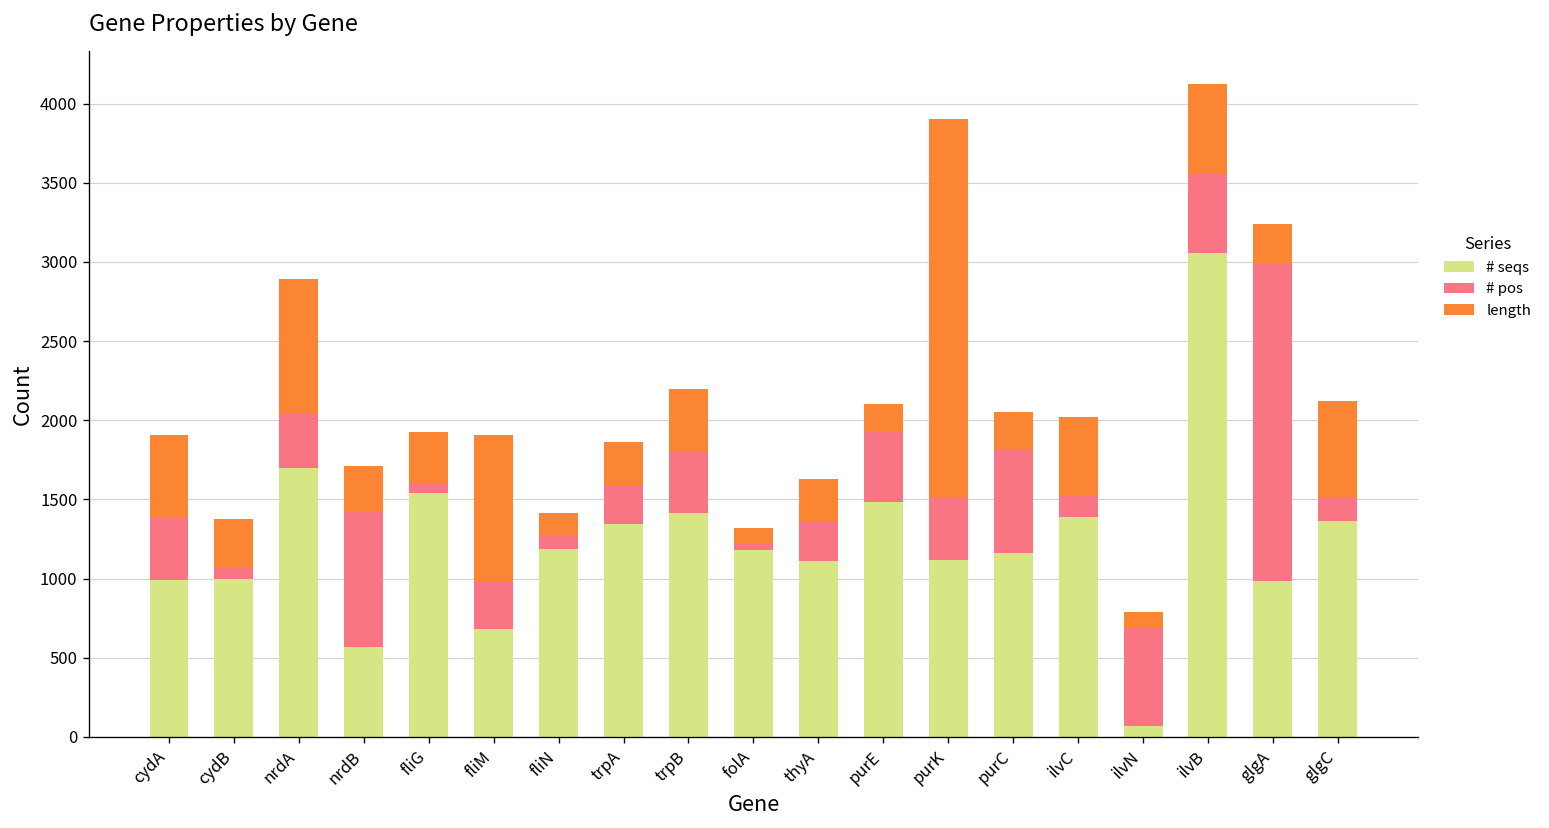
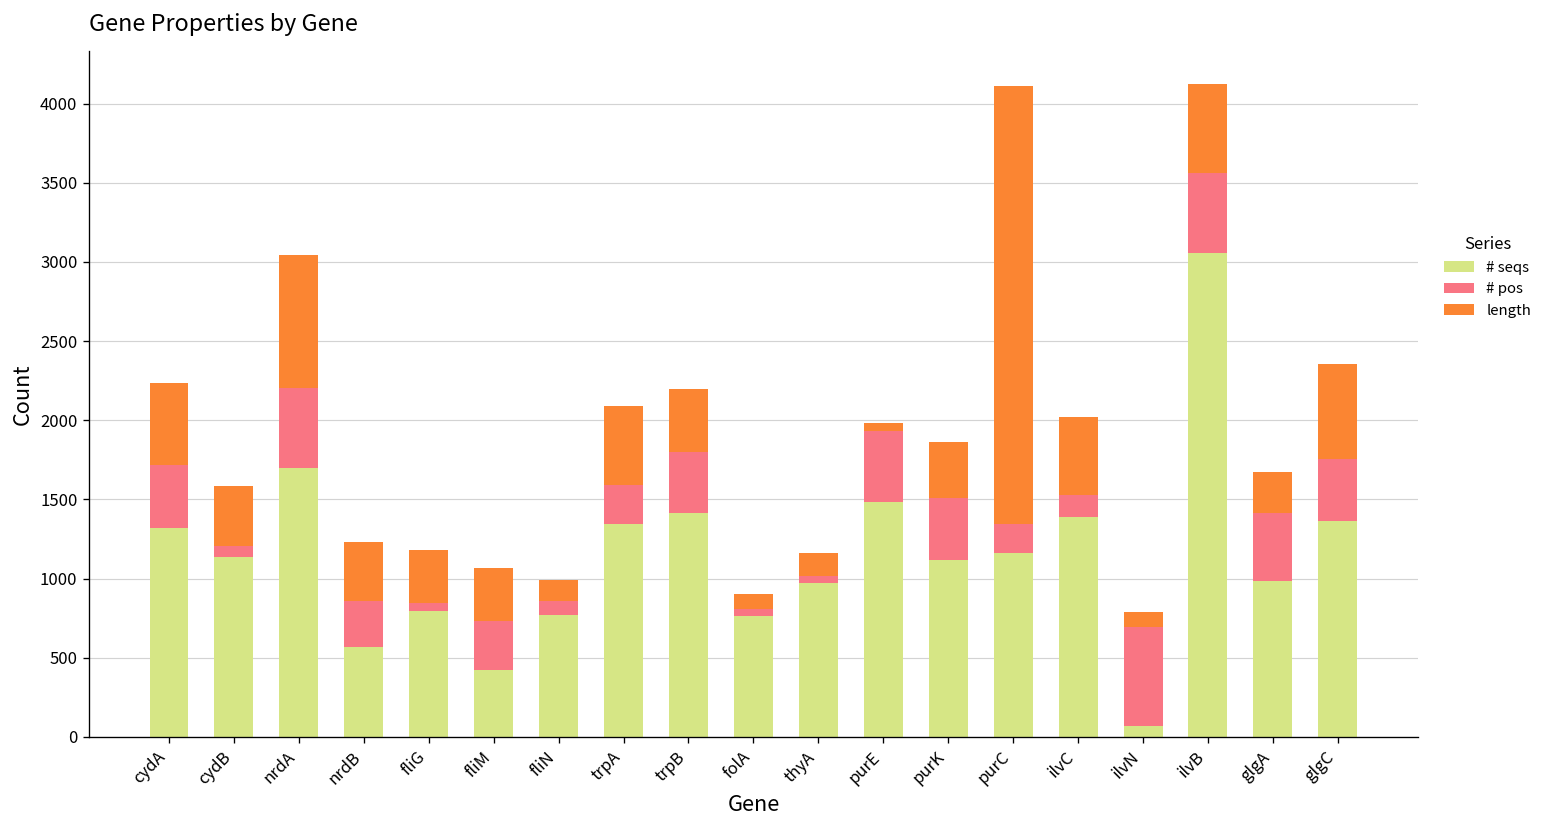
# seqs, cydA: 990 -> 1320
# seqs, cydB: 1000 -> 1140
length, cydB: 310 -> 380
# pos, nrdA: 350 -> 500
# pos, nrdB: 850 -> 290
length, nrdB: 290 -> 380
# seqs, fliG: 1540 -> 790
# seqs, fliM: 680 -> 430
length, fliM: 920 -> 330
# seqs, fliN: 1190 -> 770
length, trpA: 270 -> 500
# seqs, folA: 1180 -> 770
# seqs, thyA: 1110 -> 970
# pos, thyA: 250 -> 40
length, thyA: 260 -> 150
length, purE: 170 -> 50
length, purK: 2390 -> 360
# pos, purC: 650 -> 180
length, purC: 240 -> 2770
# pos, glgA: 2000 -> 430
# pos, glgC: 150 -> 390
